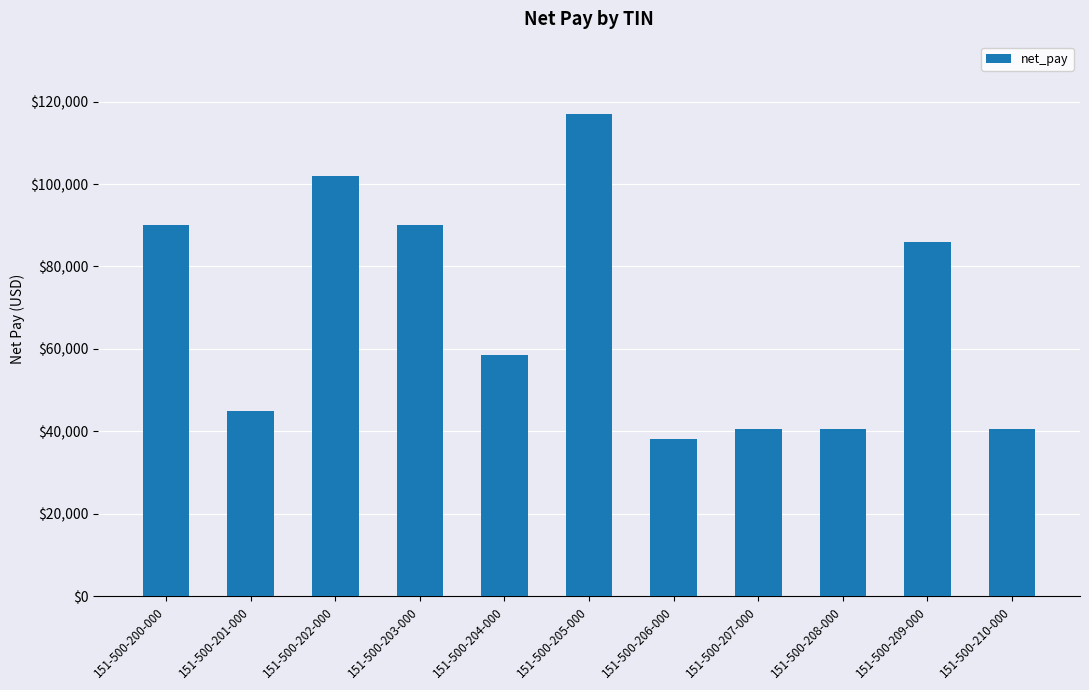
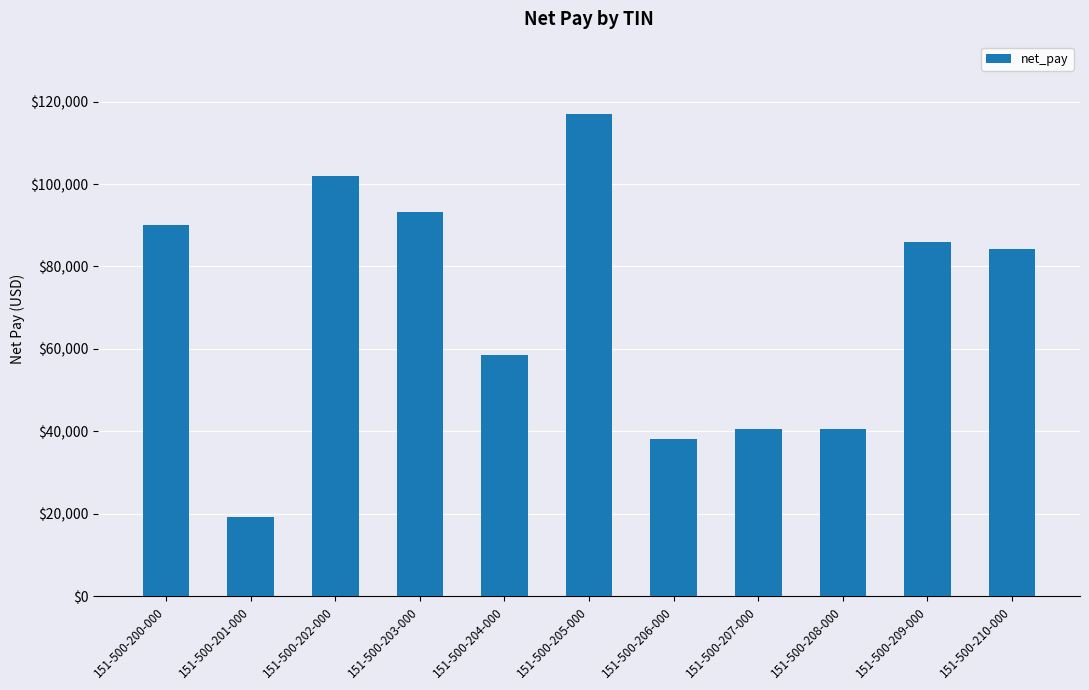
151-500-201-000: $45,000 -> $19,000
151-500-203-000: $90,000 -> $93,000
151-500-210-000: $41,000 -> $84,000
